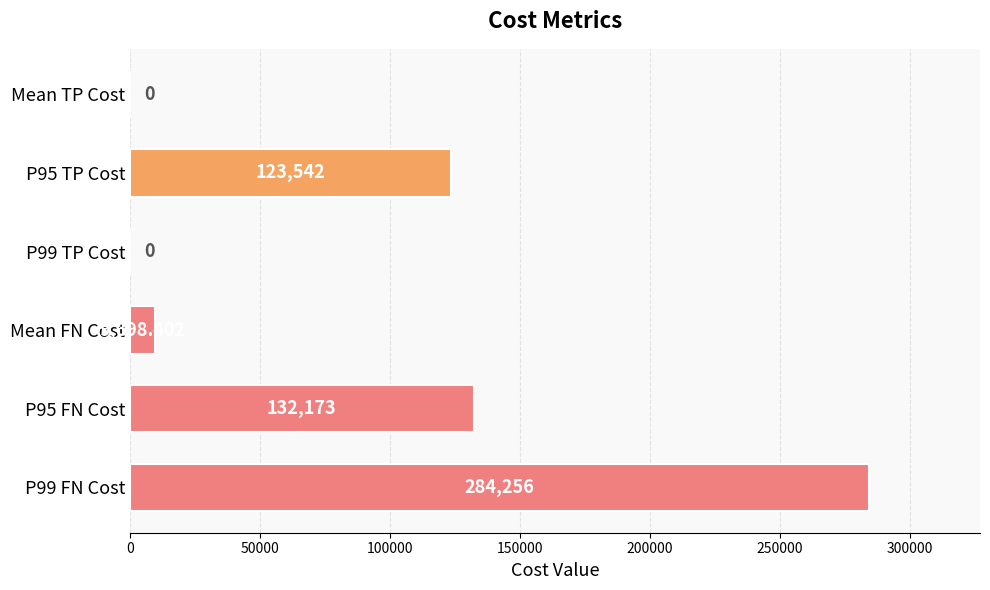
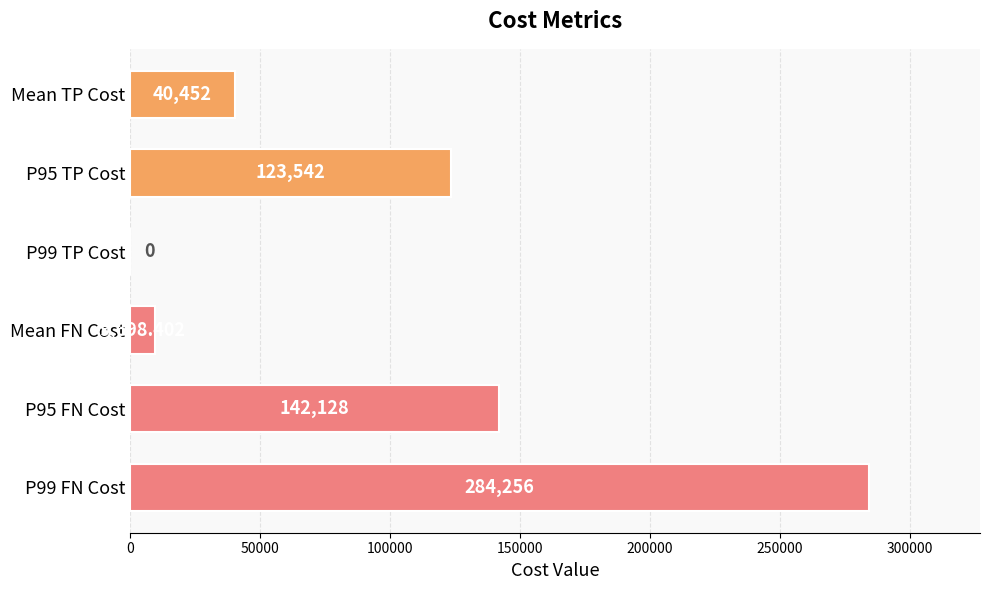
Mean TP Cost: 0 -> 40,452
P95 FN Cost: 132,173 -> 142,128
